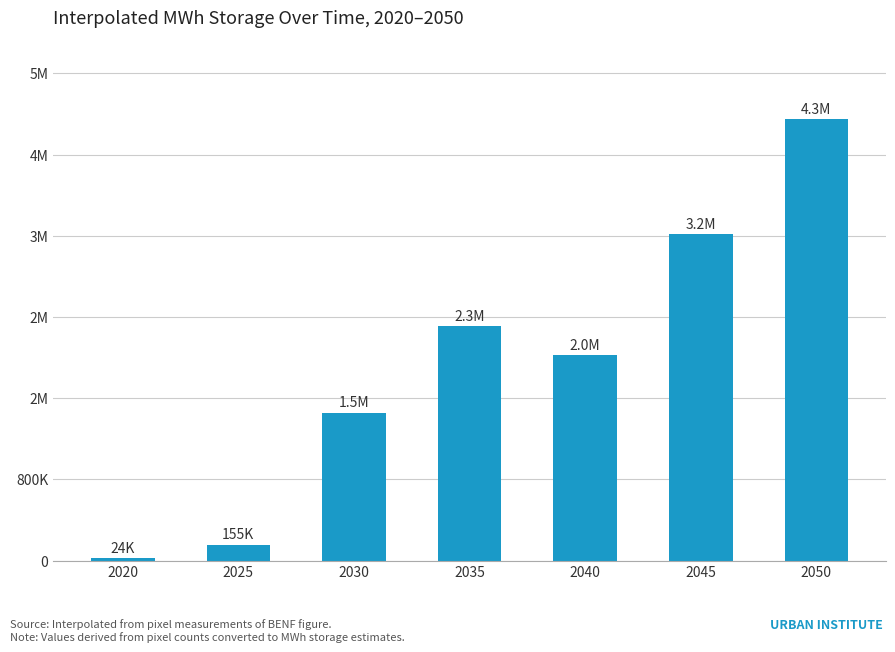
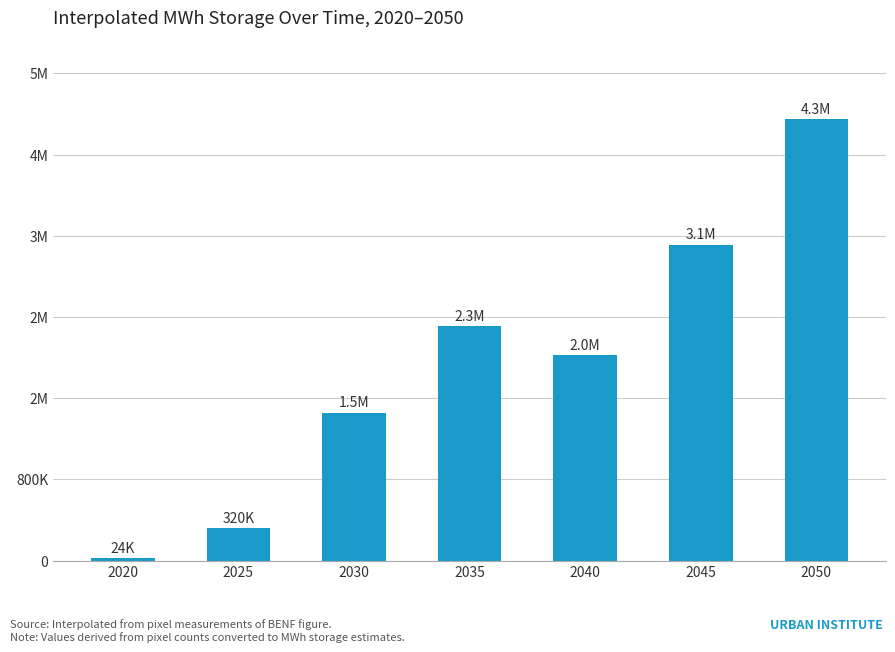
2025: 155K -> 320K
2045: 3.2M -> 3.1M
